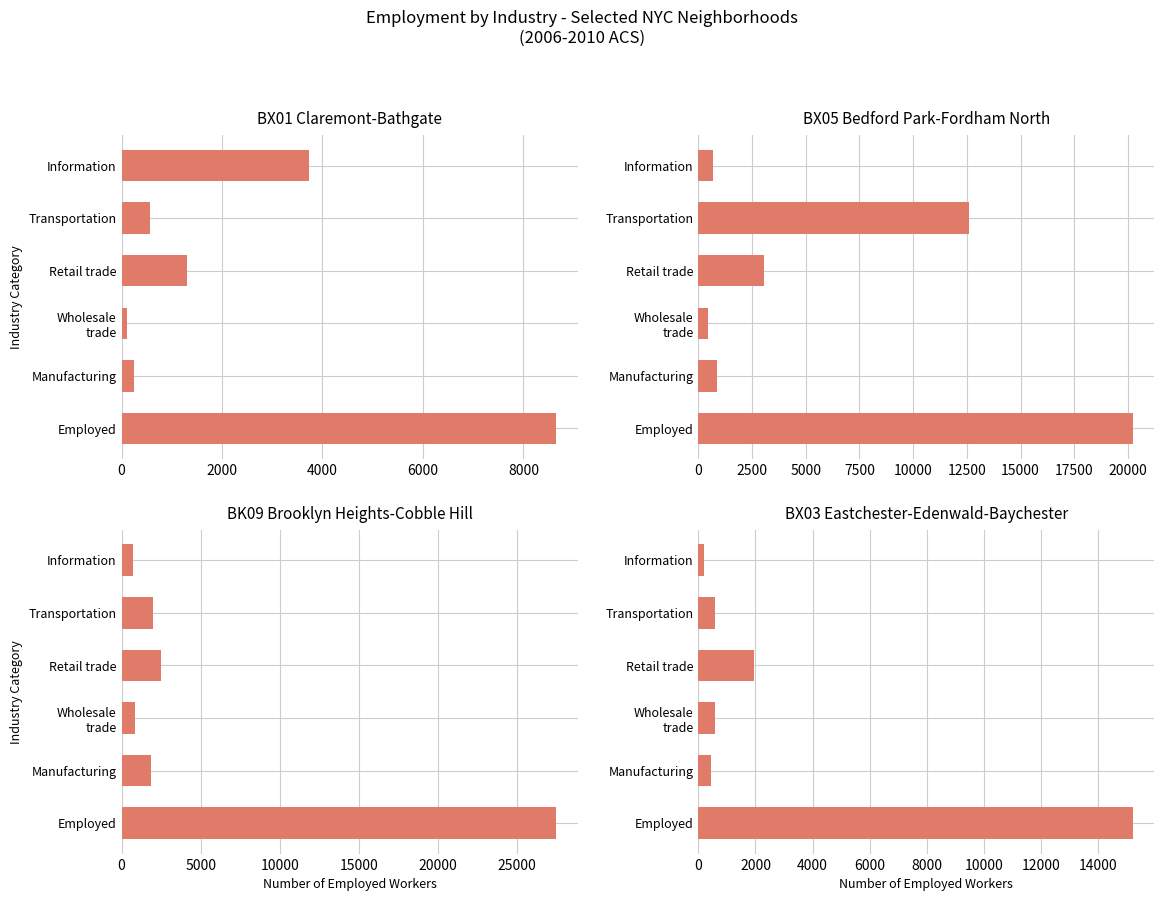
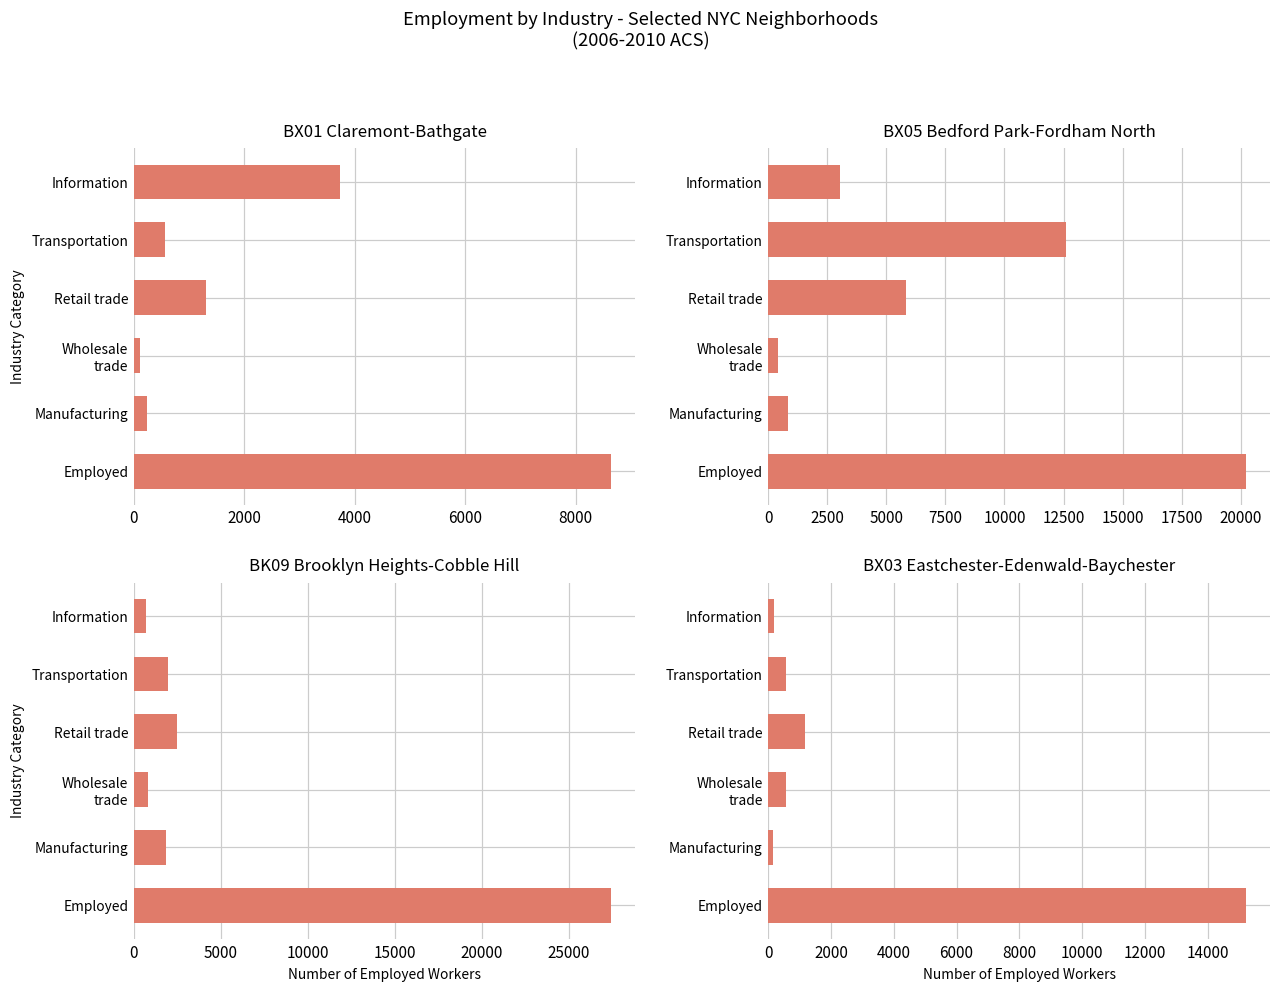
BX05 Bedford Park-Fordham North, Information: 700 -> 3000
BX05 Bedford Park-Fordham North, Retail trade: 3100 -> 5800
BX03 Eastchester-Edenwald-Baychester, Retail trade: 1900 -> 1200
BX03 Eastchester-Edenwald-Baychester, Manufacturing: 400 -> 200
